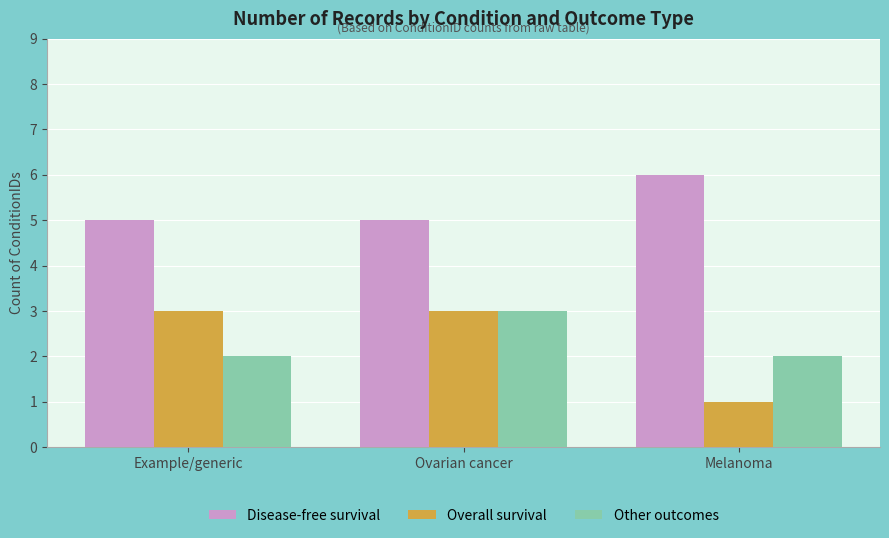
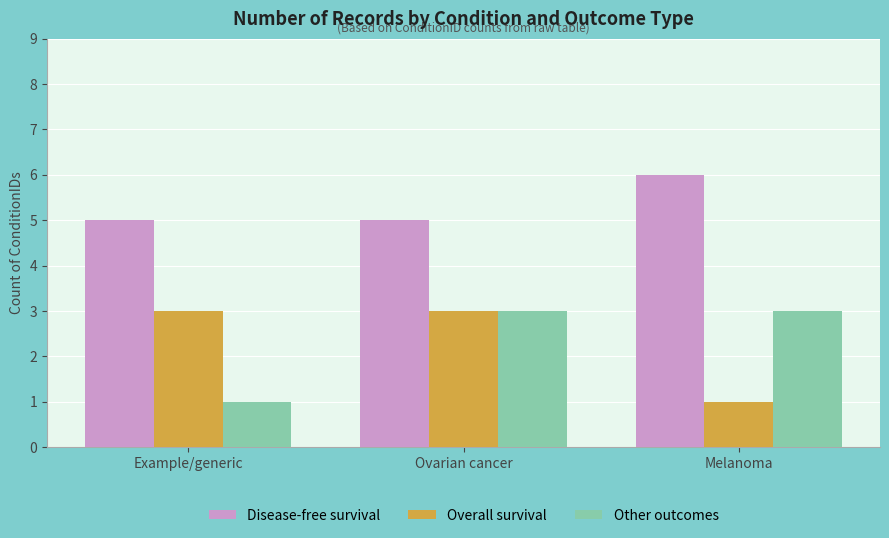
Other outcomes, Example/generic: 2 -> 1
Other outcomes, Melanoma: 2 -> 3
